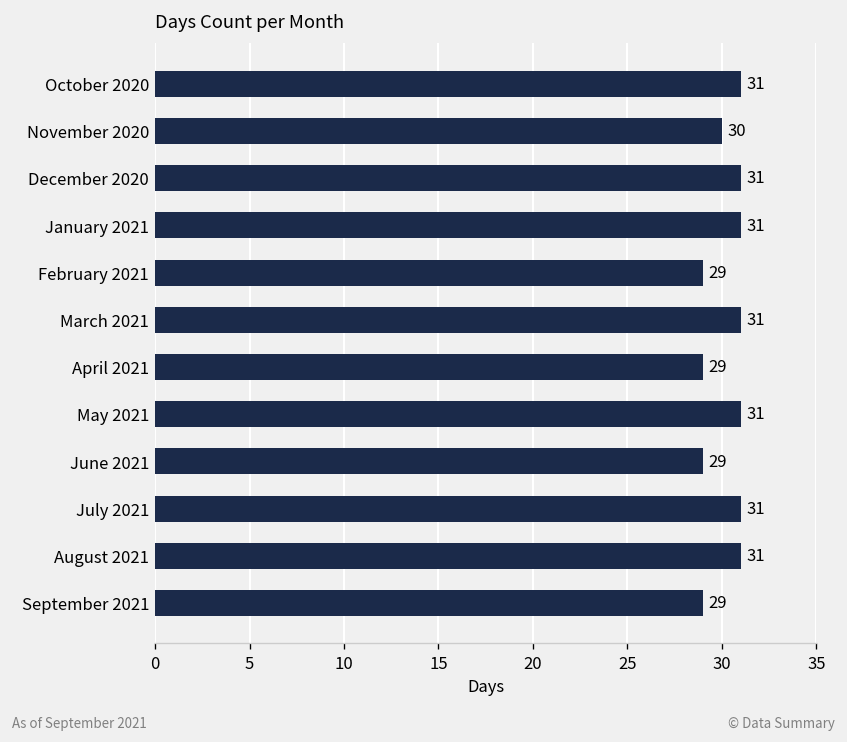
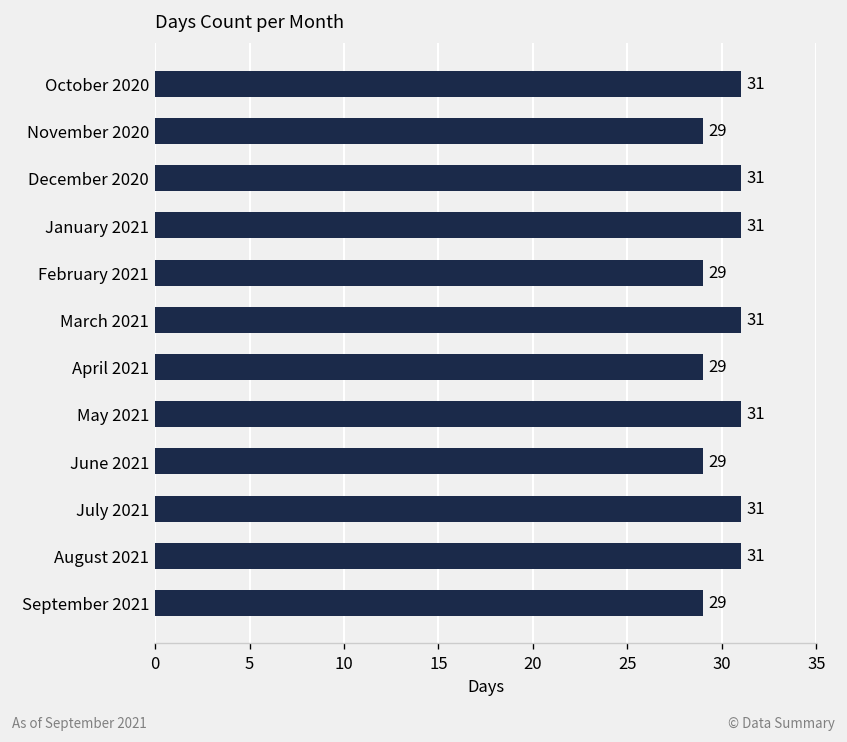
November 2020: 30 -> 29
